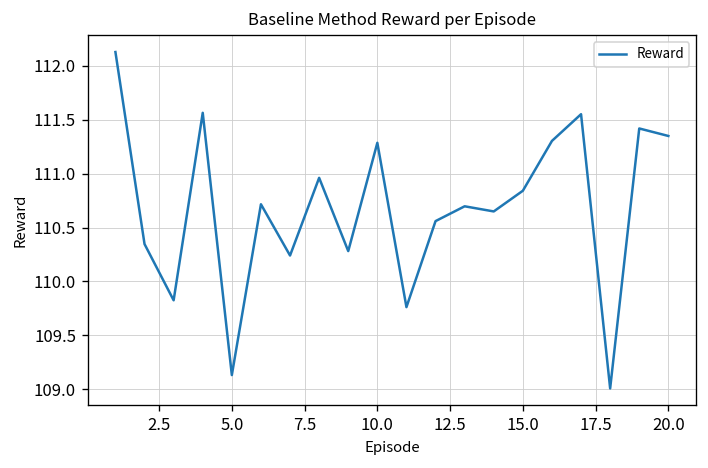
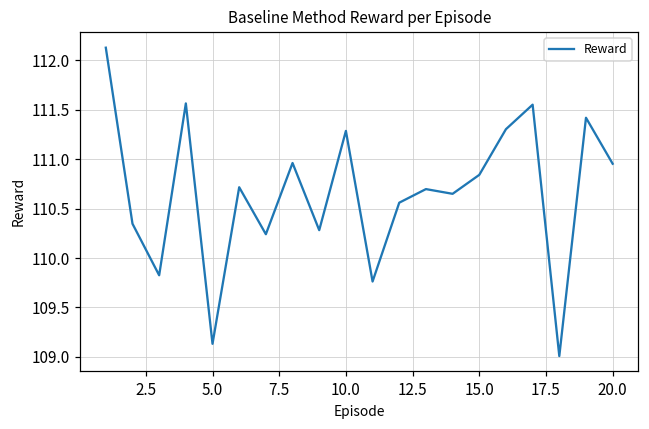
20.0: 111.3 -> 111.0
